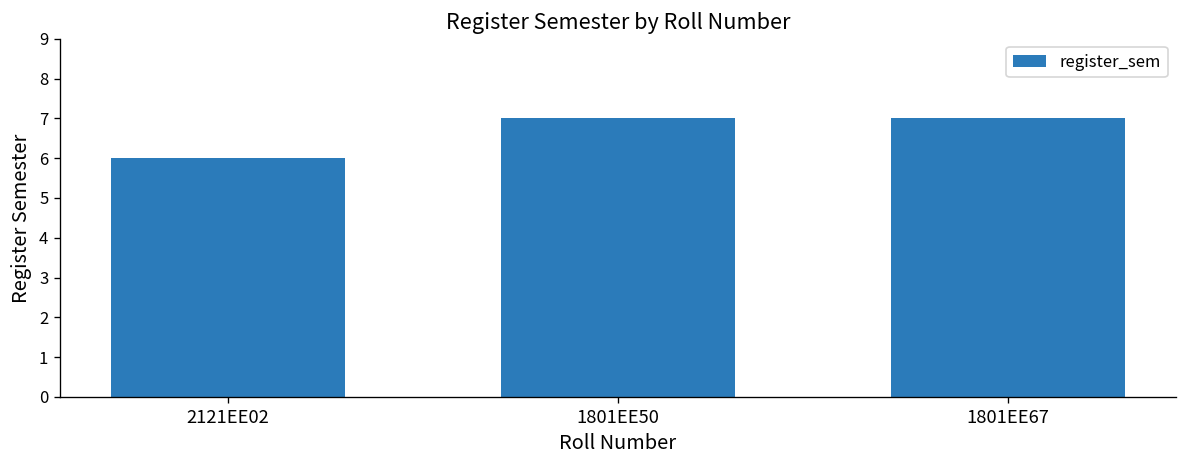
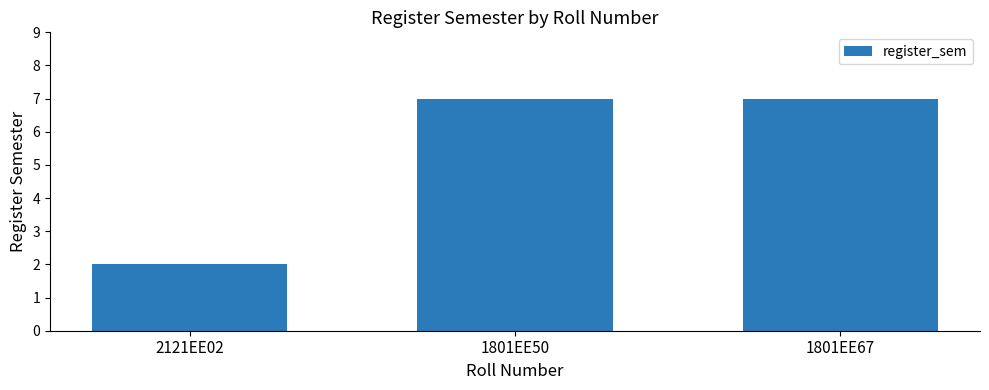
2121EE02: 6 -> 2
